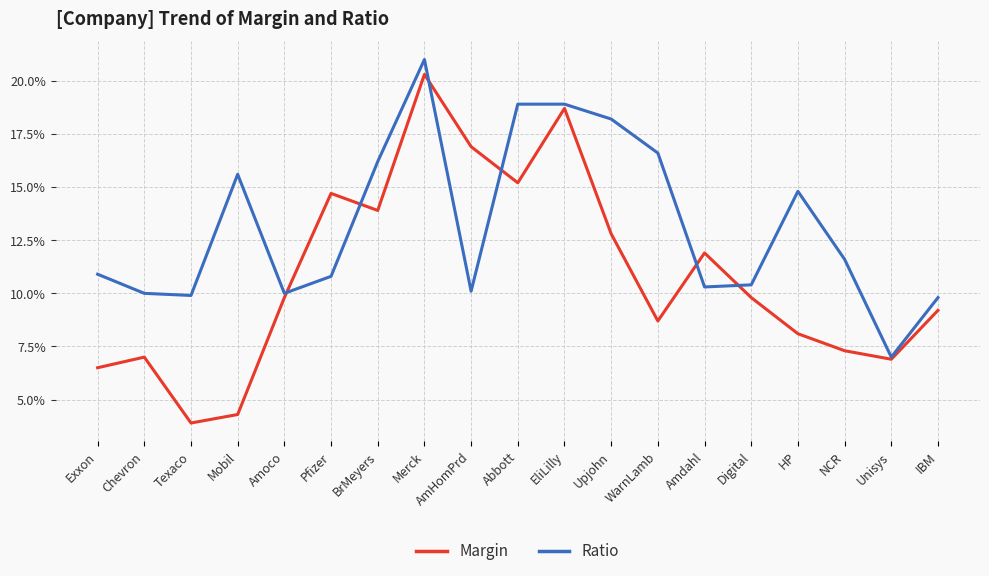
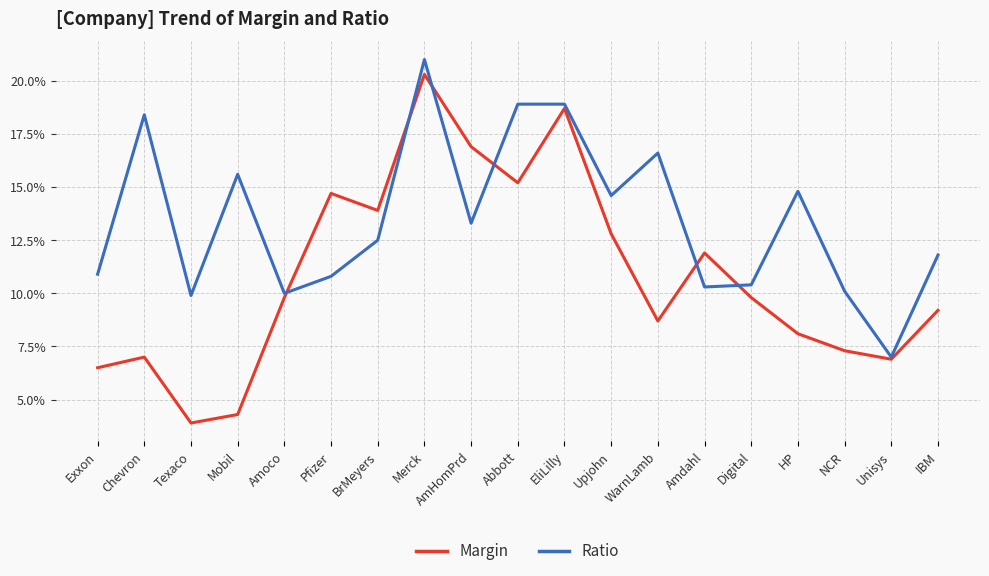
Ratio, Chevron: 10.0% -> 18.4%
Ratio, BrMeyers: 16.2% -> 12.5%
Ratio, AmHomPrd: 10.1% -> 13.3%
Ratio, Upjohn: 18.2% -> 14.6%
Ratio, NCR: 11.6% -> 10.1%
Ratio, IBM: 9.8% -> 11.8%
